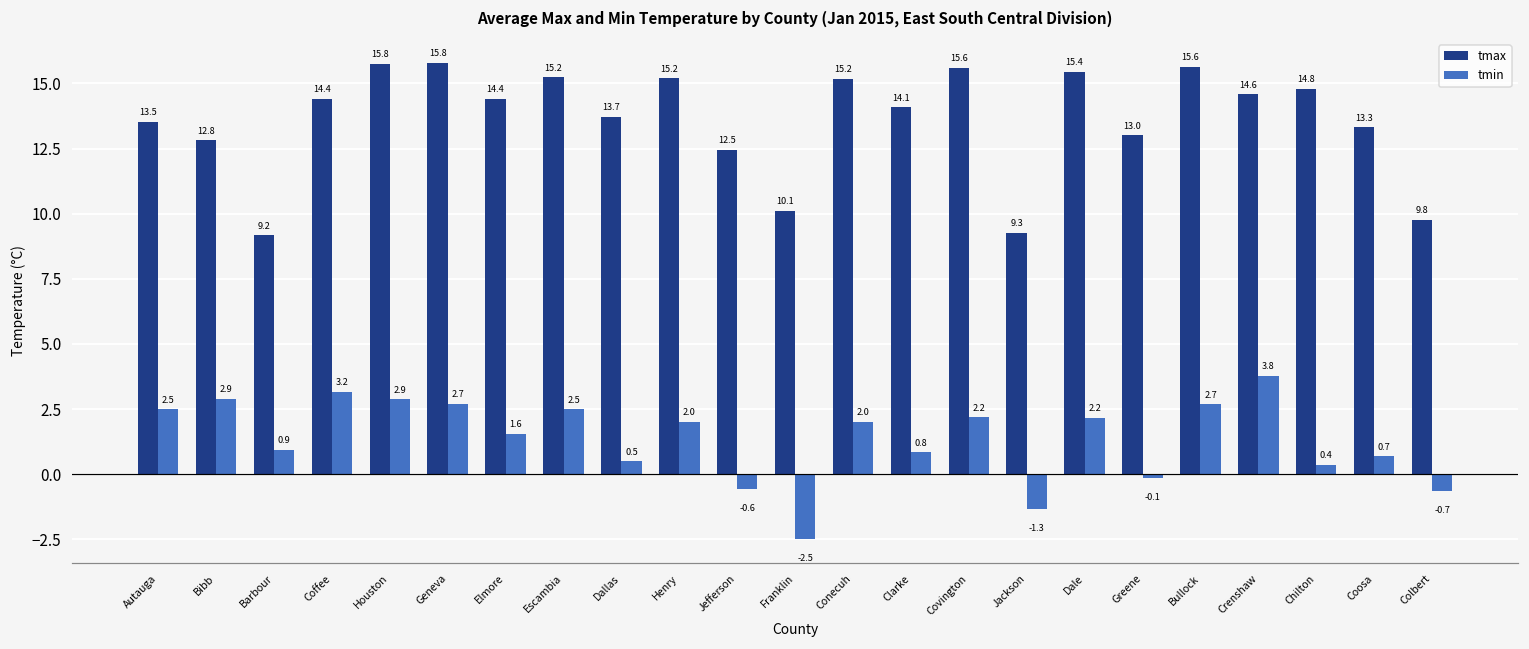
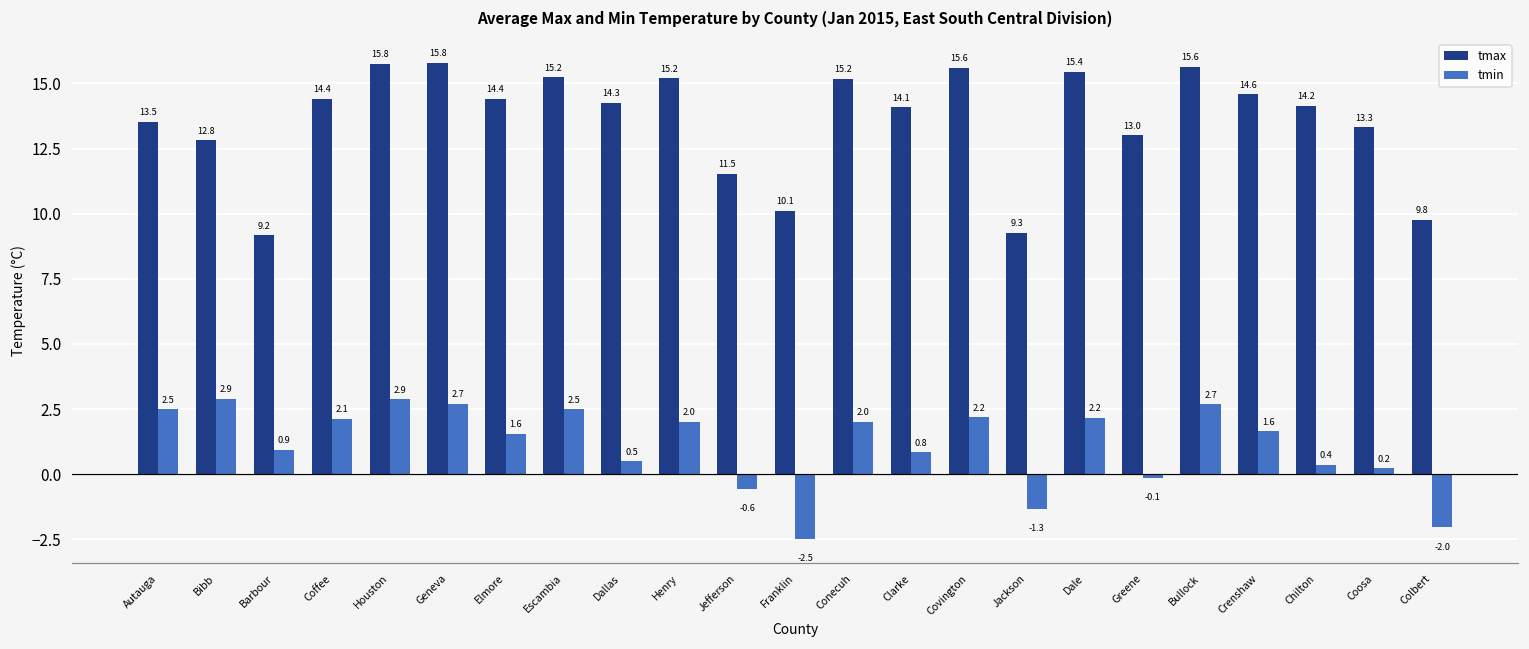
tmin, Coffee: 3.2 -> 2.1
tmax, Dallas: 13.7 -> 14.3
tmax, Jefferson: 12.5 -> 11.5
tmin, Crenshaw: 3.8 -> 1.6
tmax, Chilton: 14.8 -> 14.2
tmin, Coosa: 0.7 -> 0.2
tmin, Colbert: -0.7 -> -2.0
